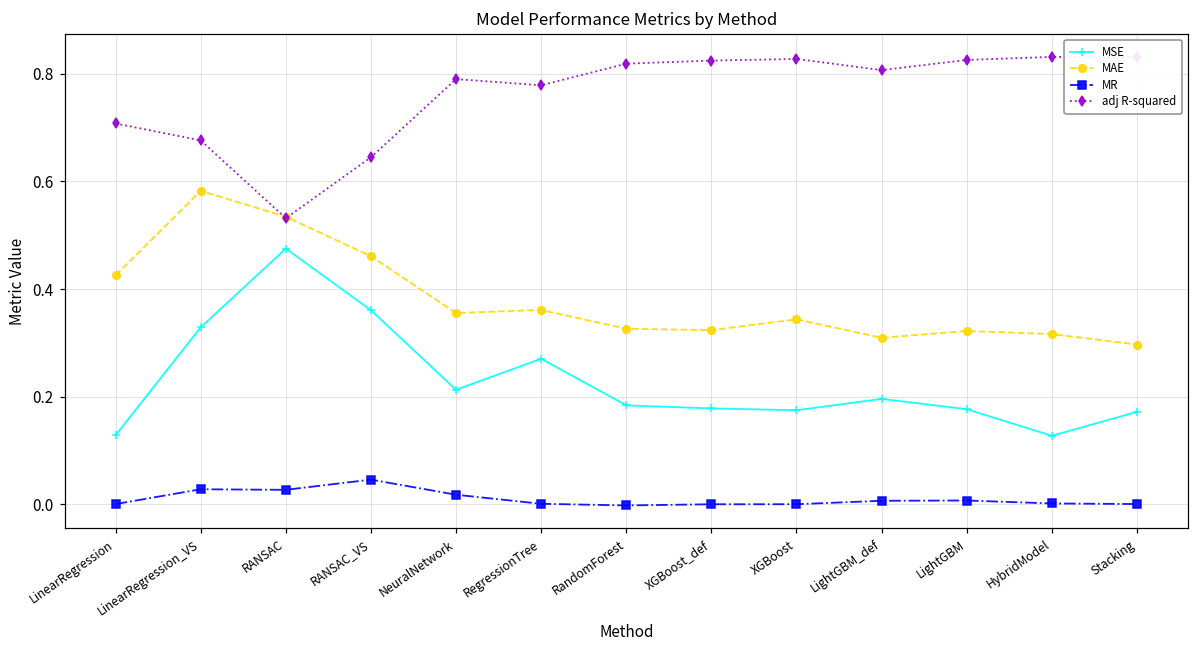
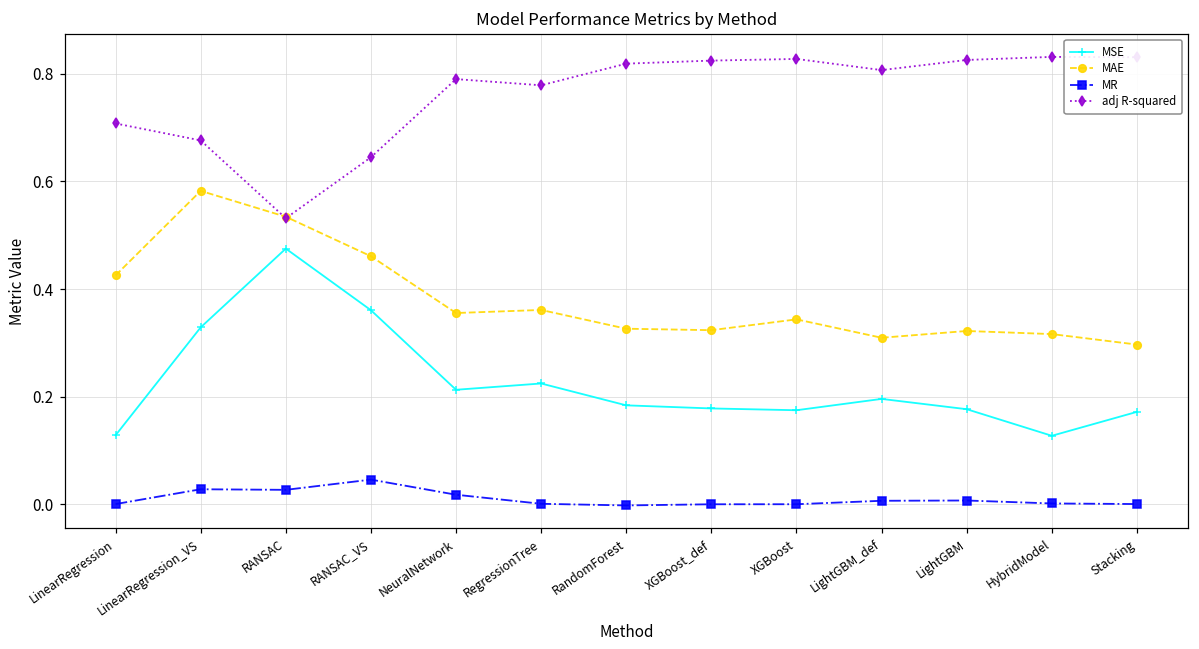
MSE, RegressionTree: 0.27 -> 0.22
